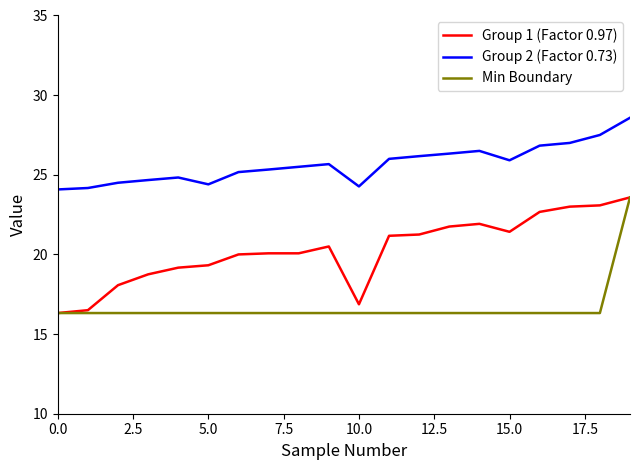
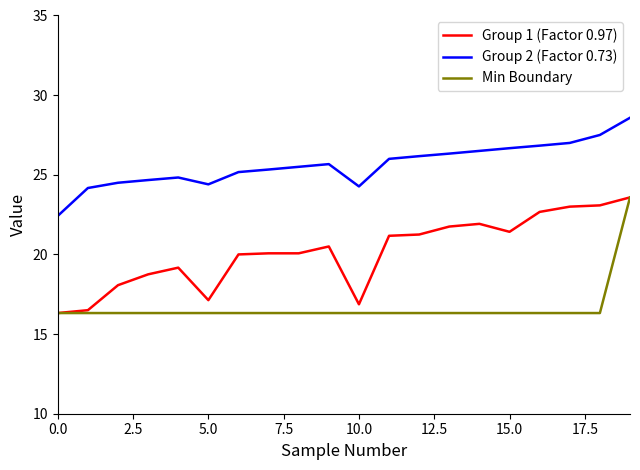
Group 2 (Factor 0.73), 0.0: 24.1 -> 22.4
Group 1 (Factor 0.97), 5.0: 19.3 -> 17.1
Group 2 (Factor 0.73), 15.0: 25.9 -> 26.7
